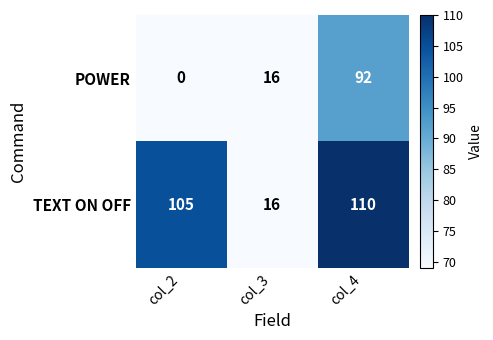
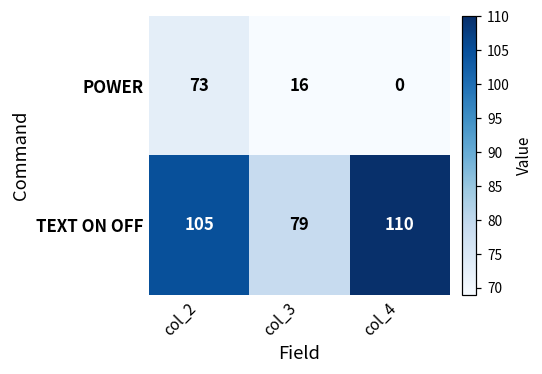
POWER, col_2: 0 -> 73
POWER, col_4: 92 -> 0
TEXT ON OFF, col_3: 16 -> 79
